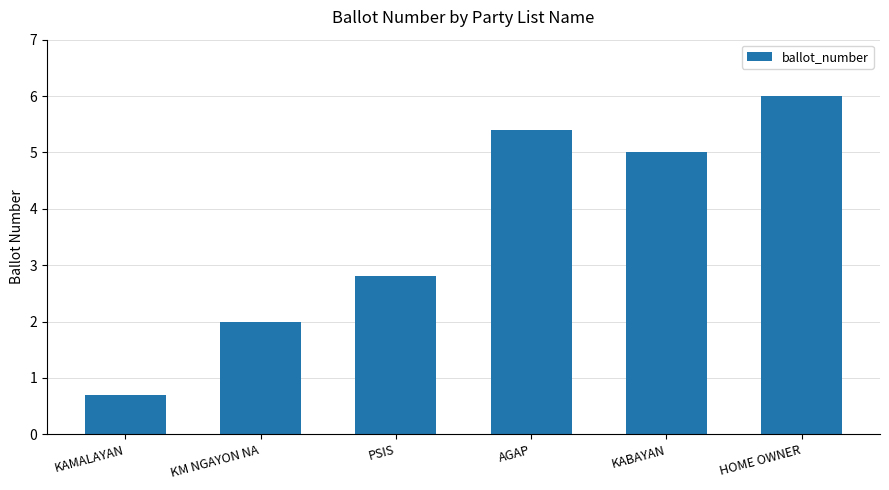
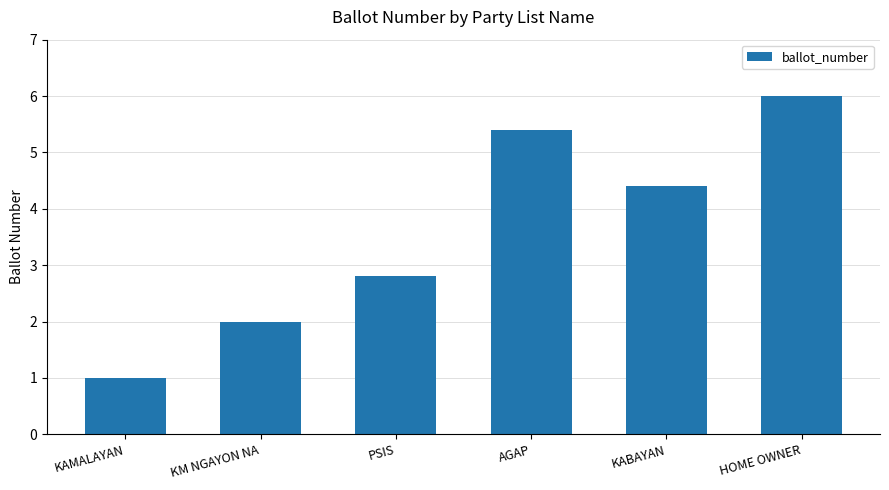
KAMALAYAN: 0.7 -> 1.0
KABAYAN: 5.0 -> 4.4
